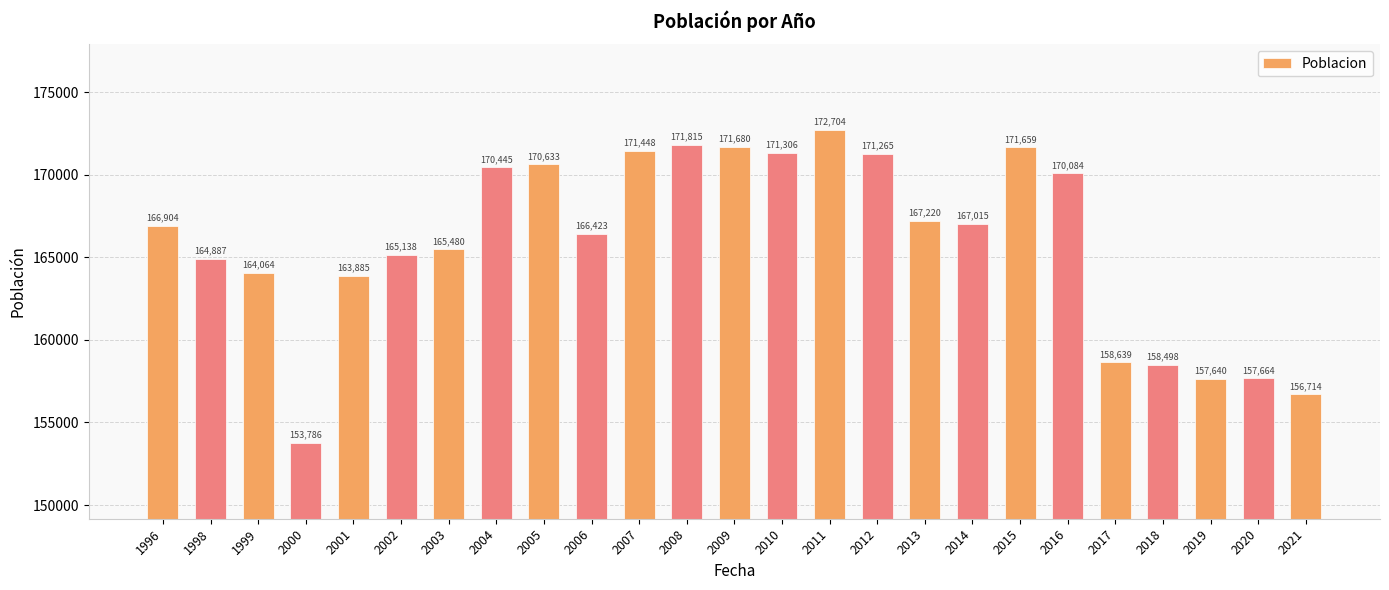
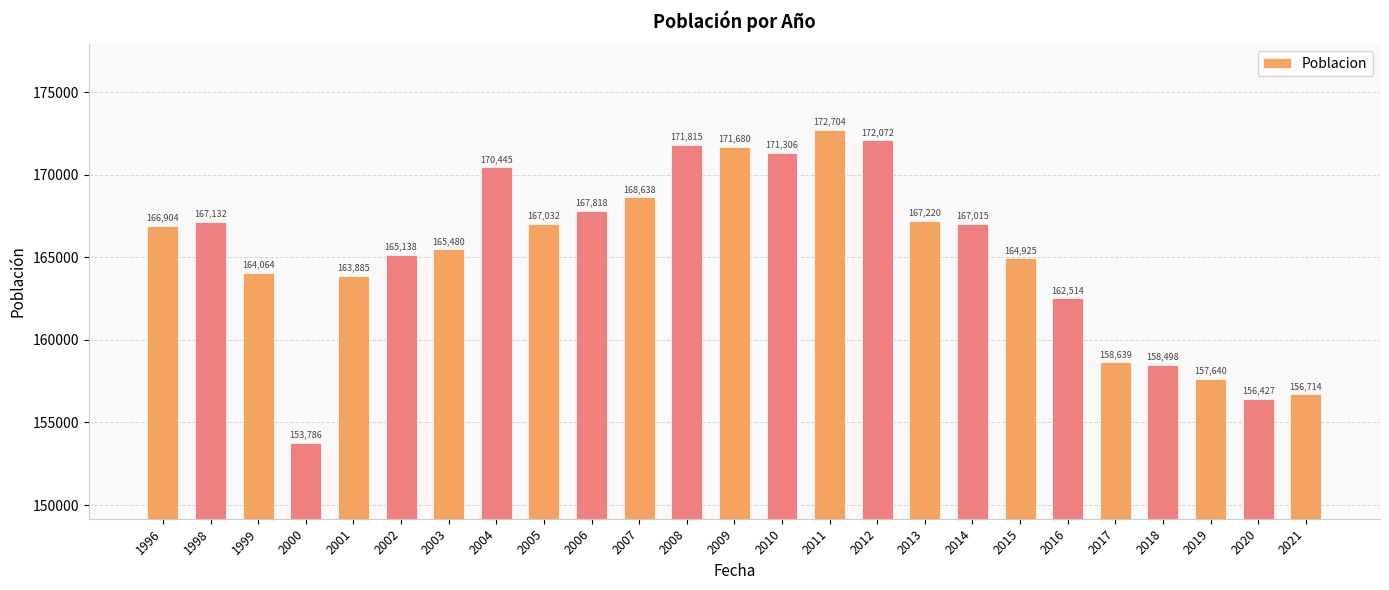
1998: 164,887 -> 167,132
2005: 170,633 -> 167,032
2006: 166,423 -> 167,818
2007: 171,448 -> 168,638
2012: 171,265 -> 172,072
2015: 171,659 -> 164,925
2016: 170,084 -> 162,514
2020: 157,664 -> 156,427
